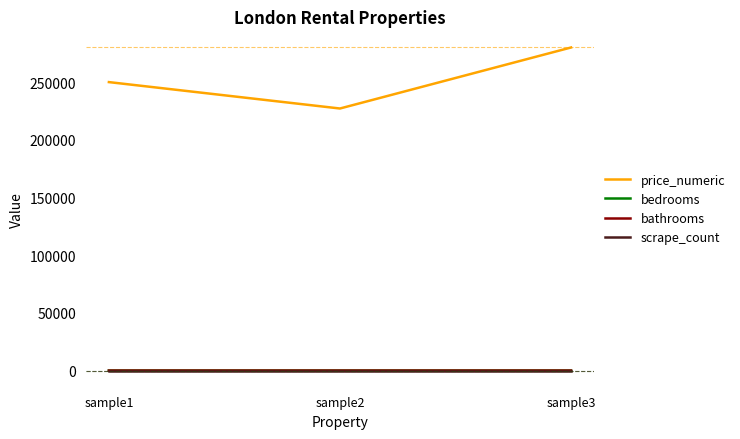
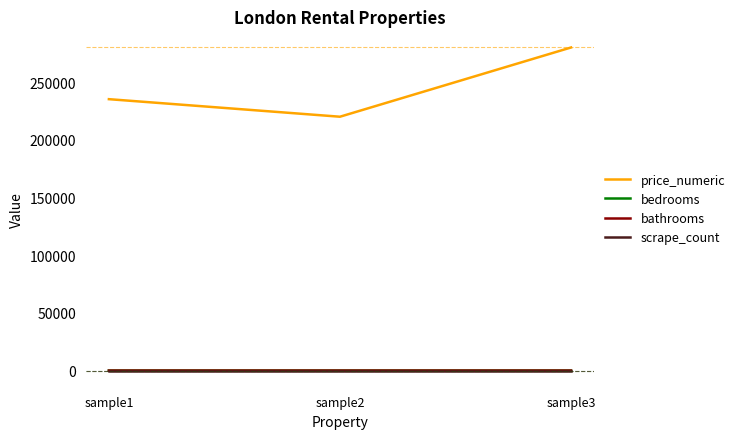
price_numeric, sample1: 250000 -> 235000
price_numeric, sample2: 227000 -> 220000
